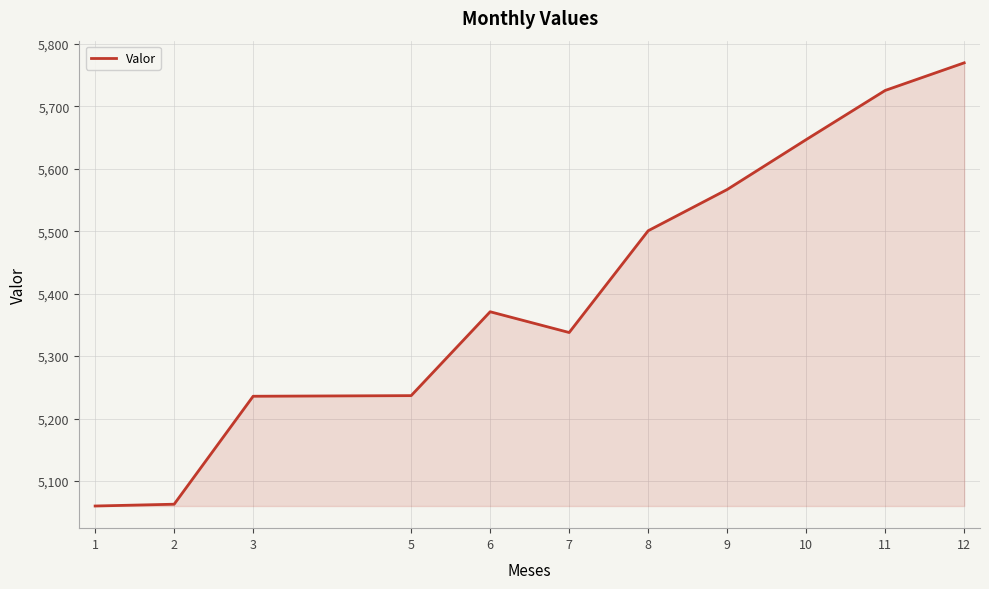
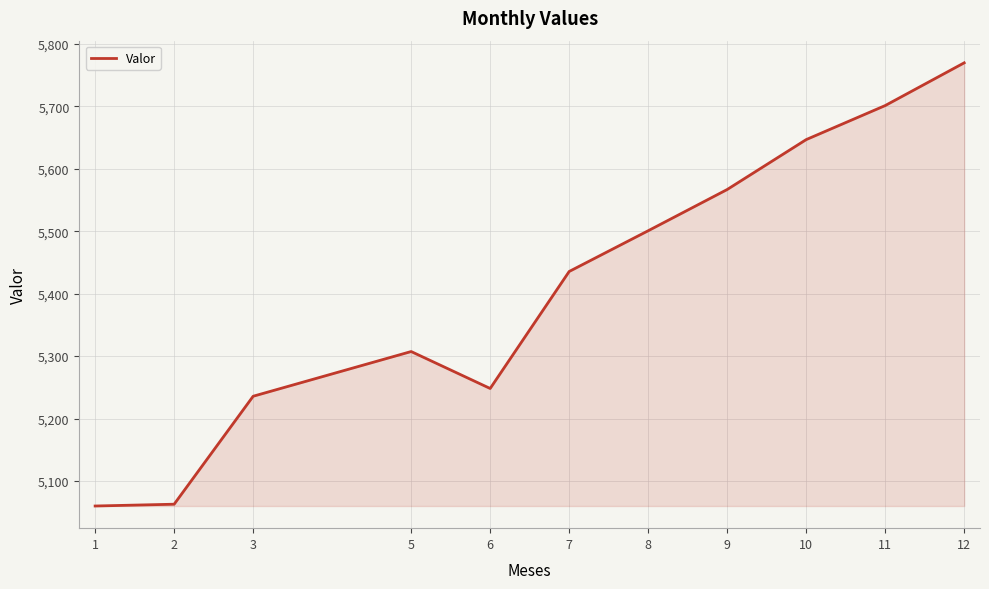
5: 5,240 -> 5,310
6: 5,370 -> 5,250
7: 5,340 -> 5,440
11: 5,730 -> 5,700
